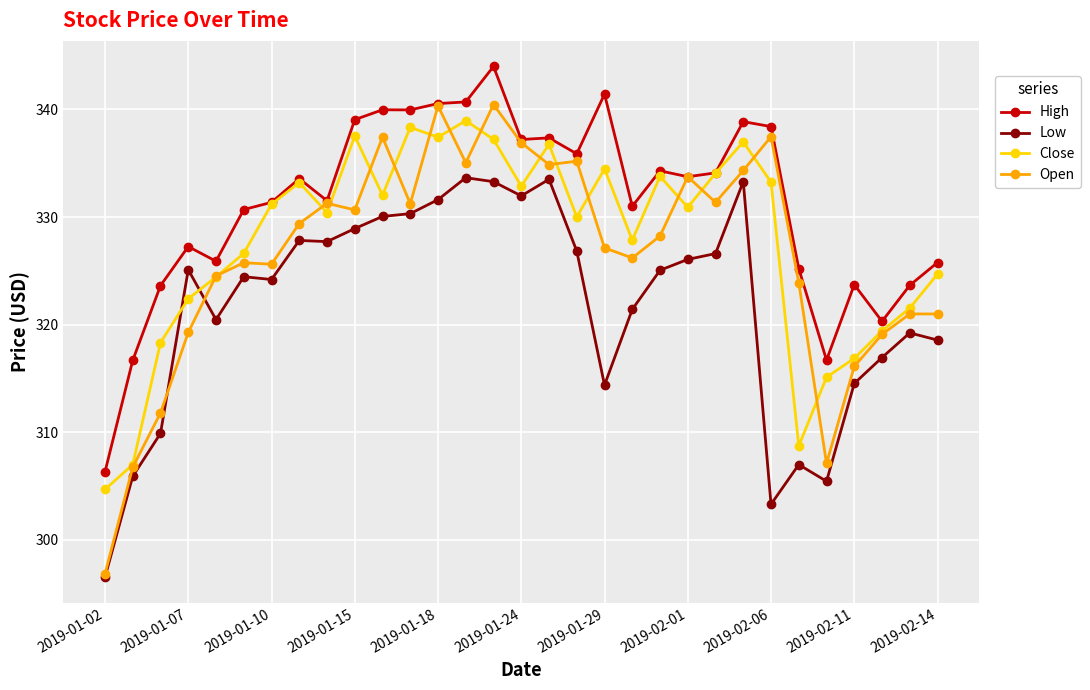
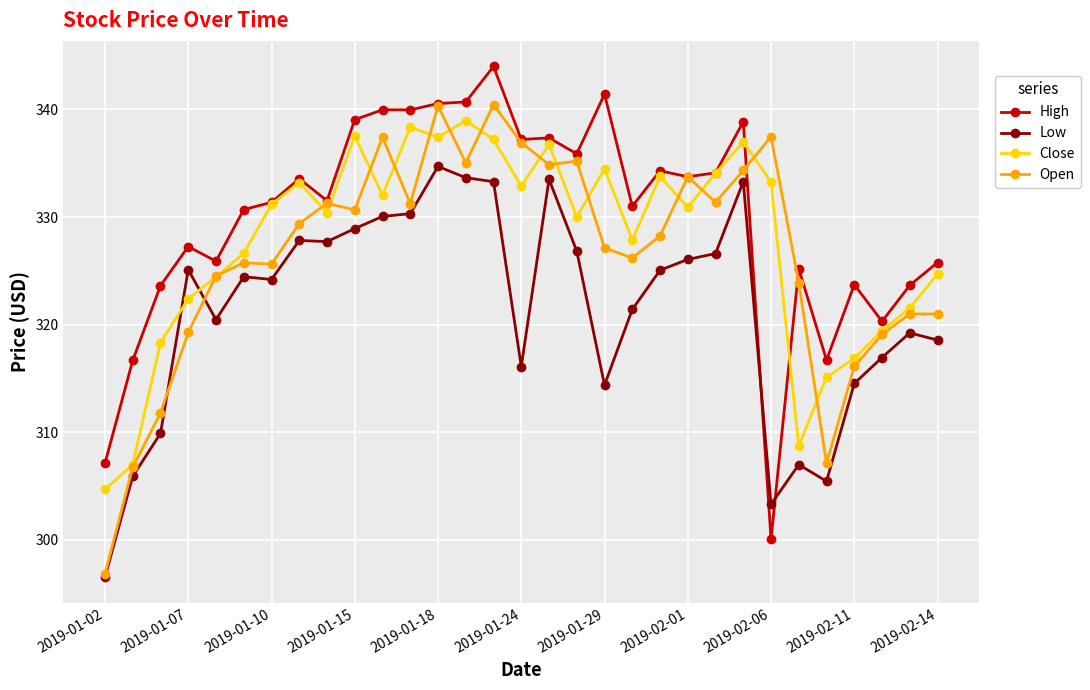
High, 2019-01-02: 306.3 -> 307.1
Low, 2019-01-18: 331.6 -> 334.7
Low, 2019-01-24: 332.0 -> 316.1
High, 2019-02-06: 338.4 -> 300.1
